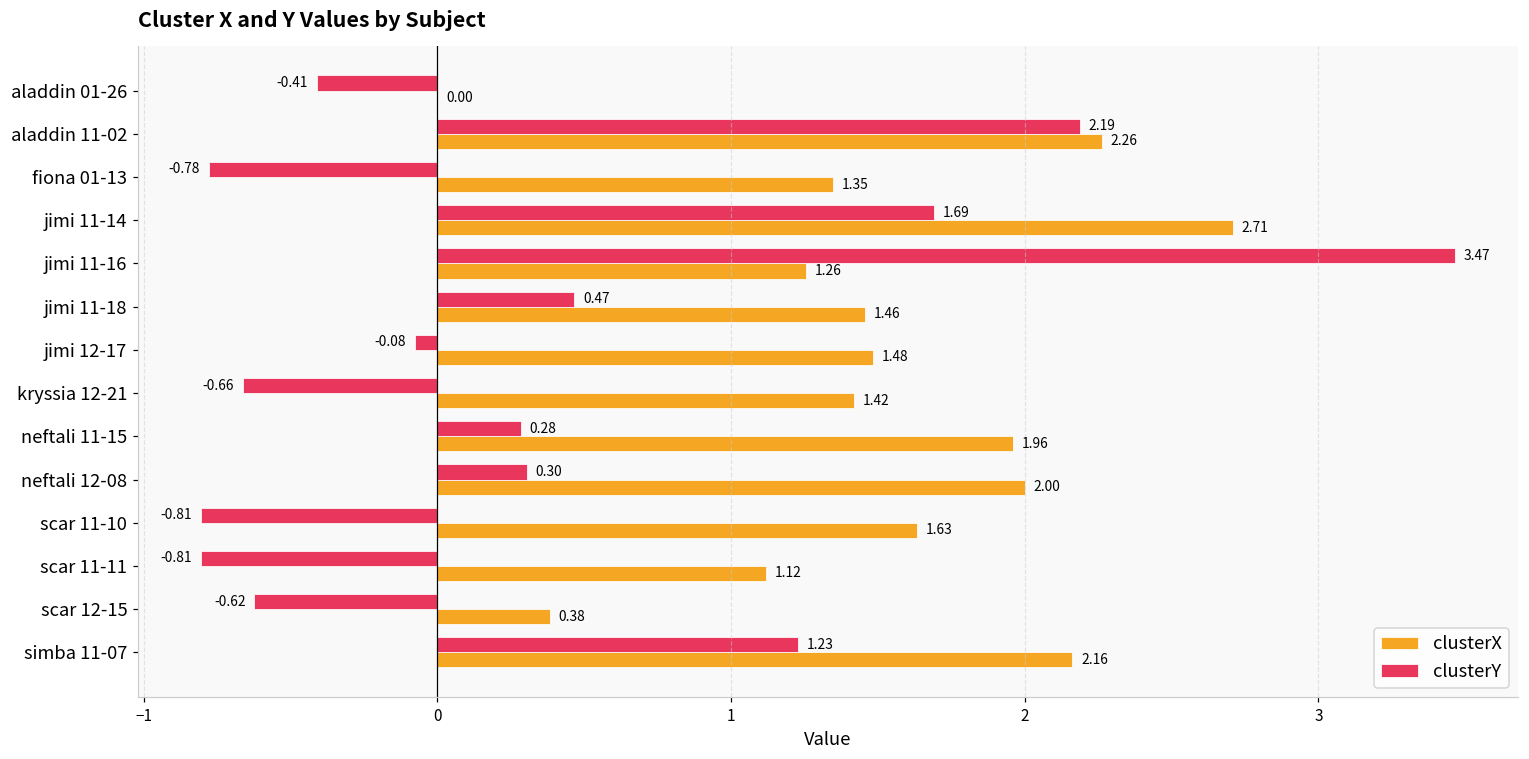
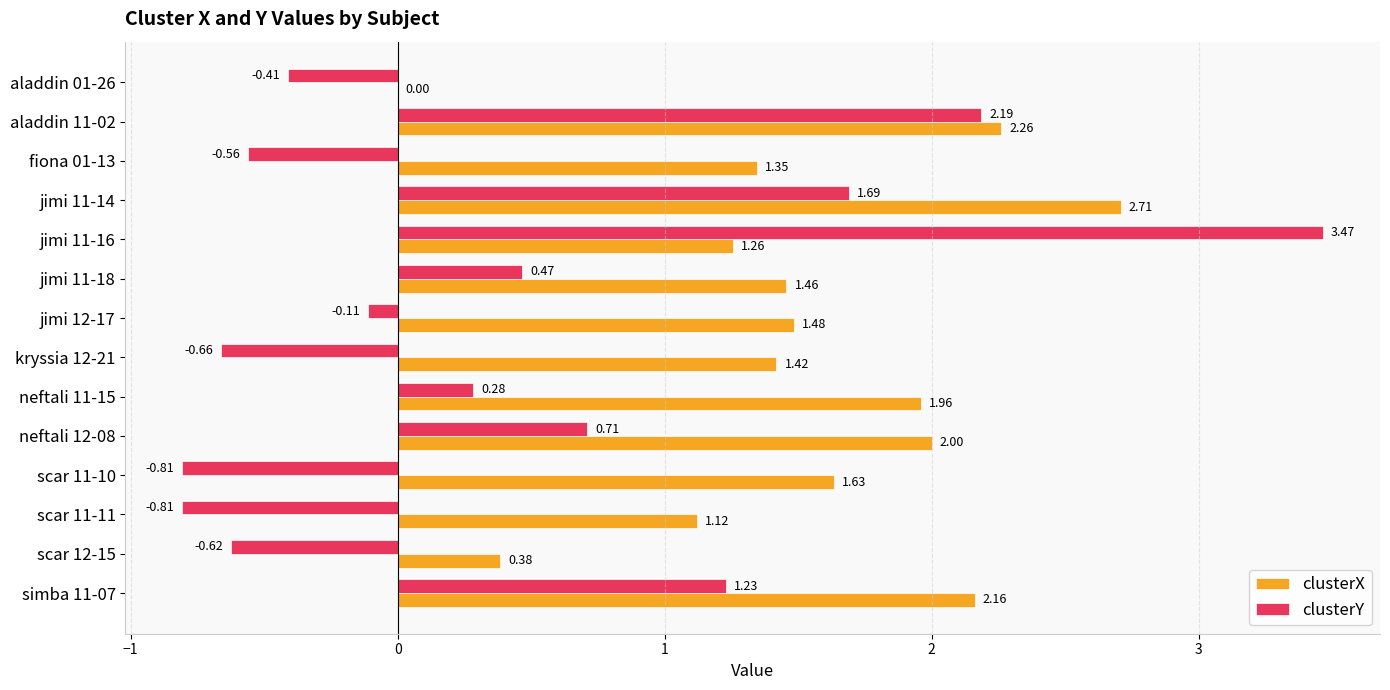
clusterY, fiona 01-13: -0.78 -> -0.56
clusterY, jimi 12-17: -0.08 -> -0.11
clusterY, neftali 12-08: 0.30 -> 0.71
